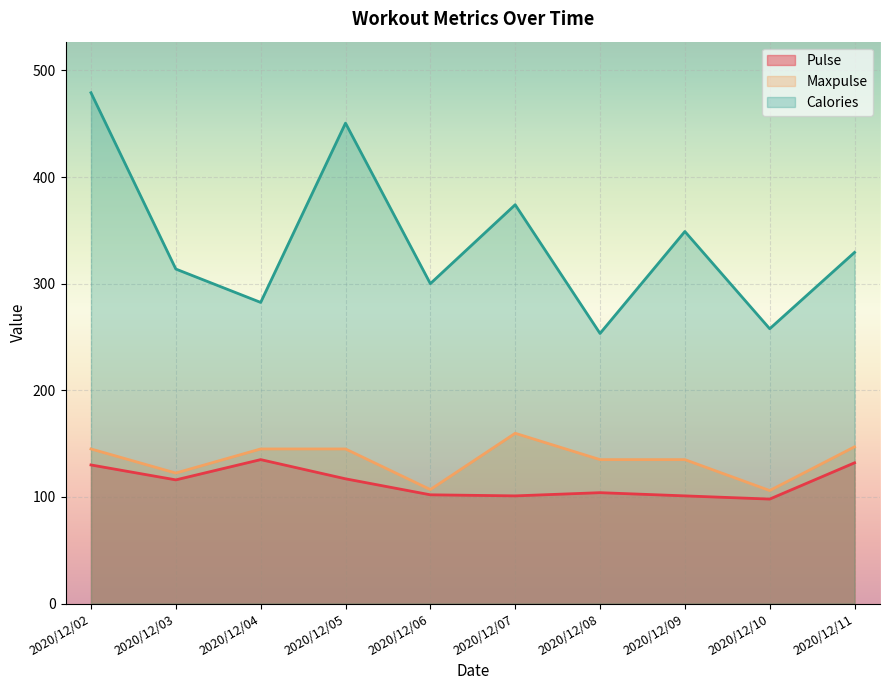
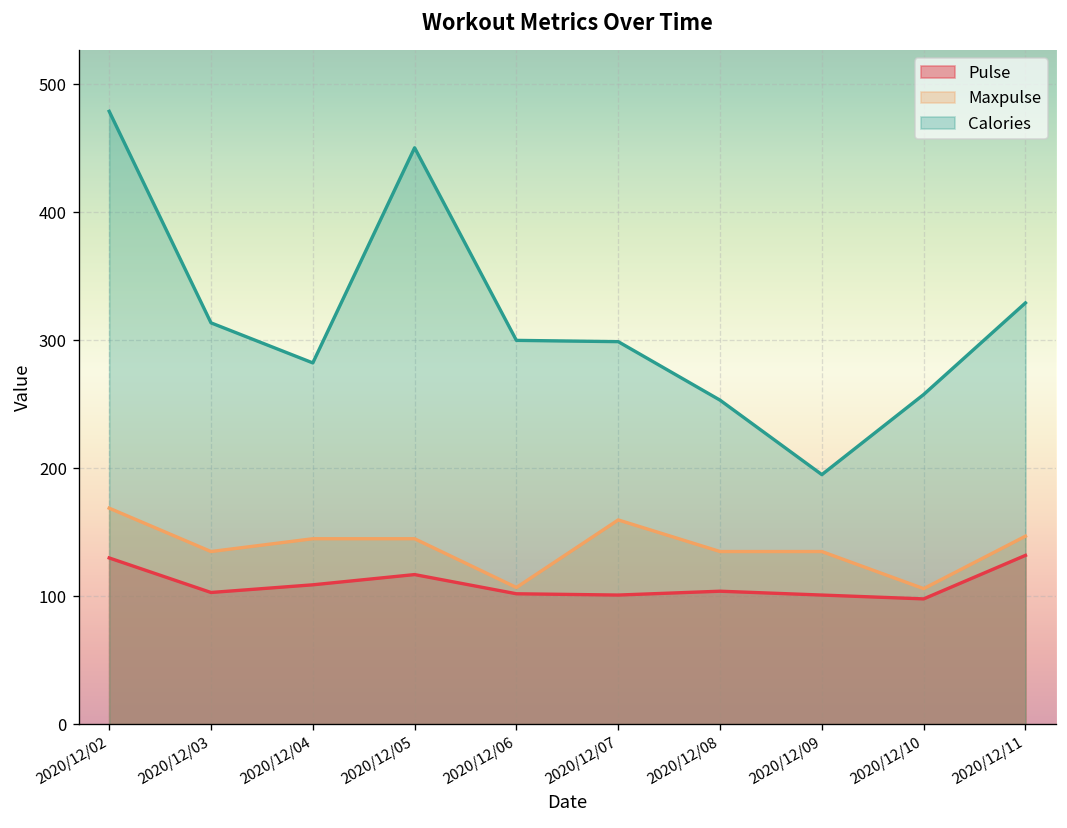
Maxpulse, 2020/12/02: 145 -> 169
Pulse, 2020/12/03: 116 -> 103
Maxpulse, 2020/12/03: 122 -> 135
Pulse, 2020/12/04: 135 -> 109
Calories, 2020/12/07: 374 -> 299
Calories, 2020/12/09: 349 -> 195
